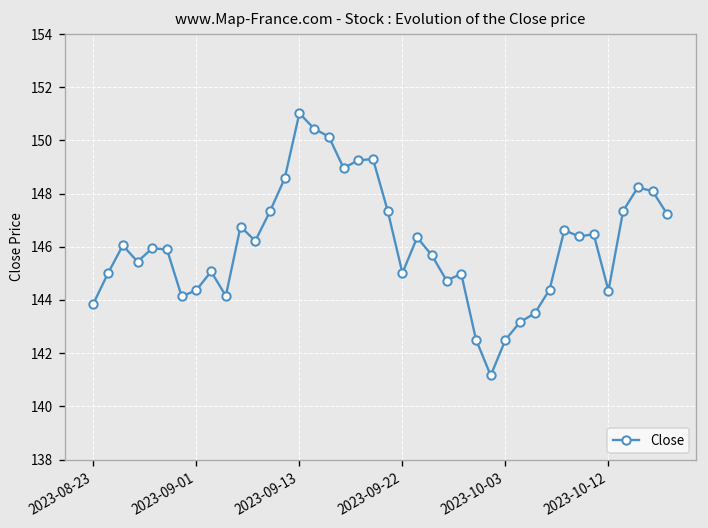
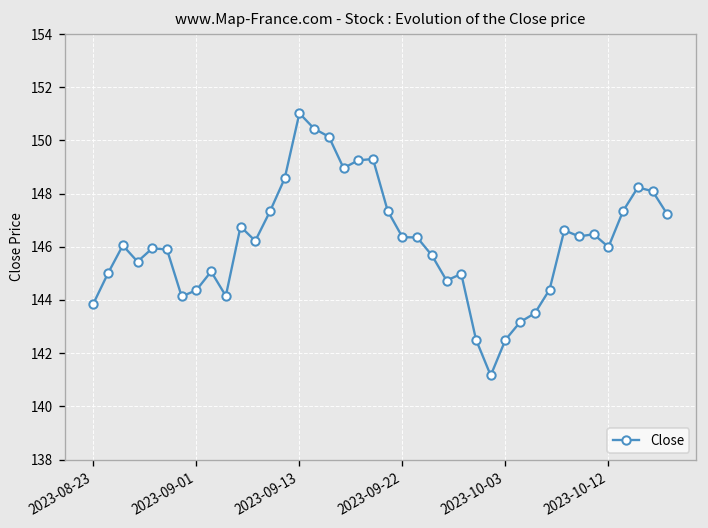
2023-09-22: 145.0 -> 146.4
2023-10-12: 144.3 -> 146.0
